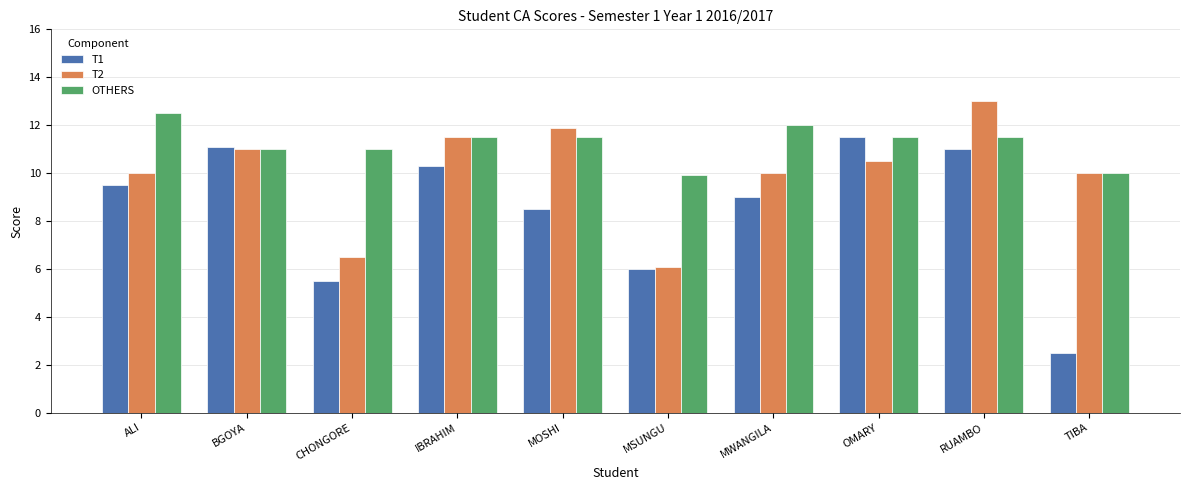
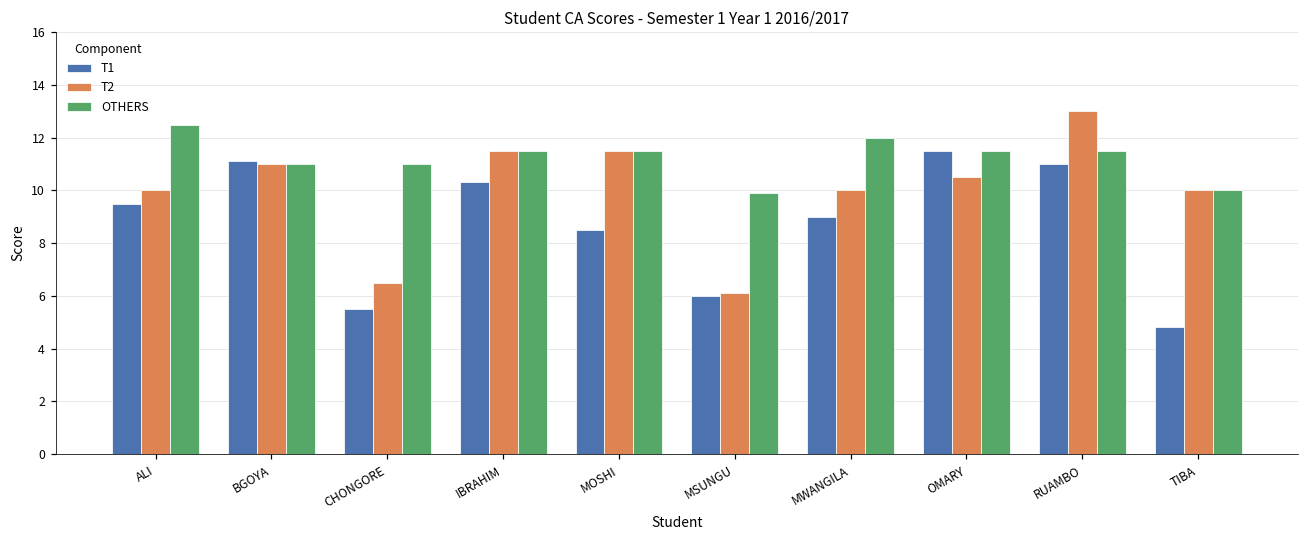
T2, MOSHI: 11.9 -> 11.5
T1, TIBA: 2.5 -> 4.8
